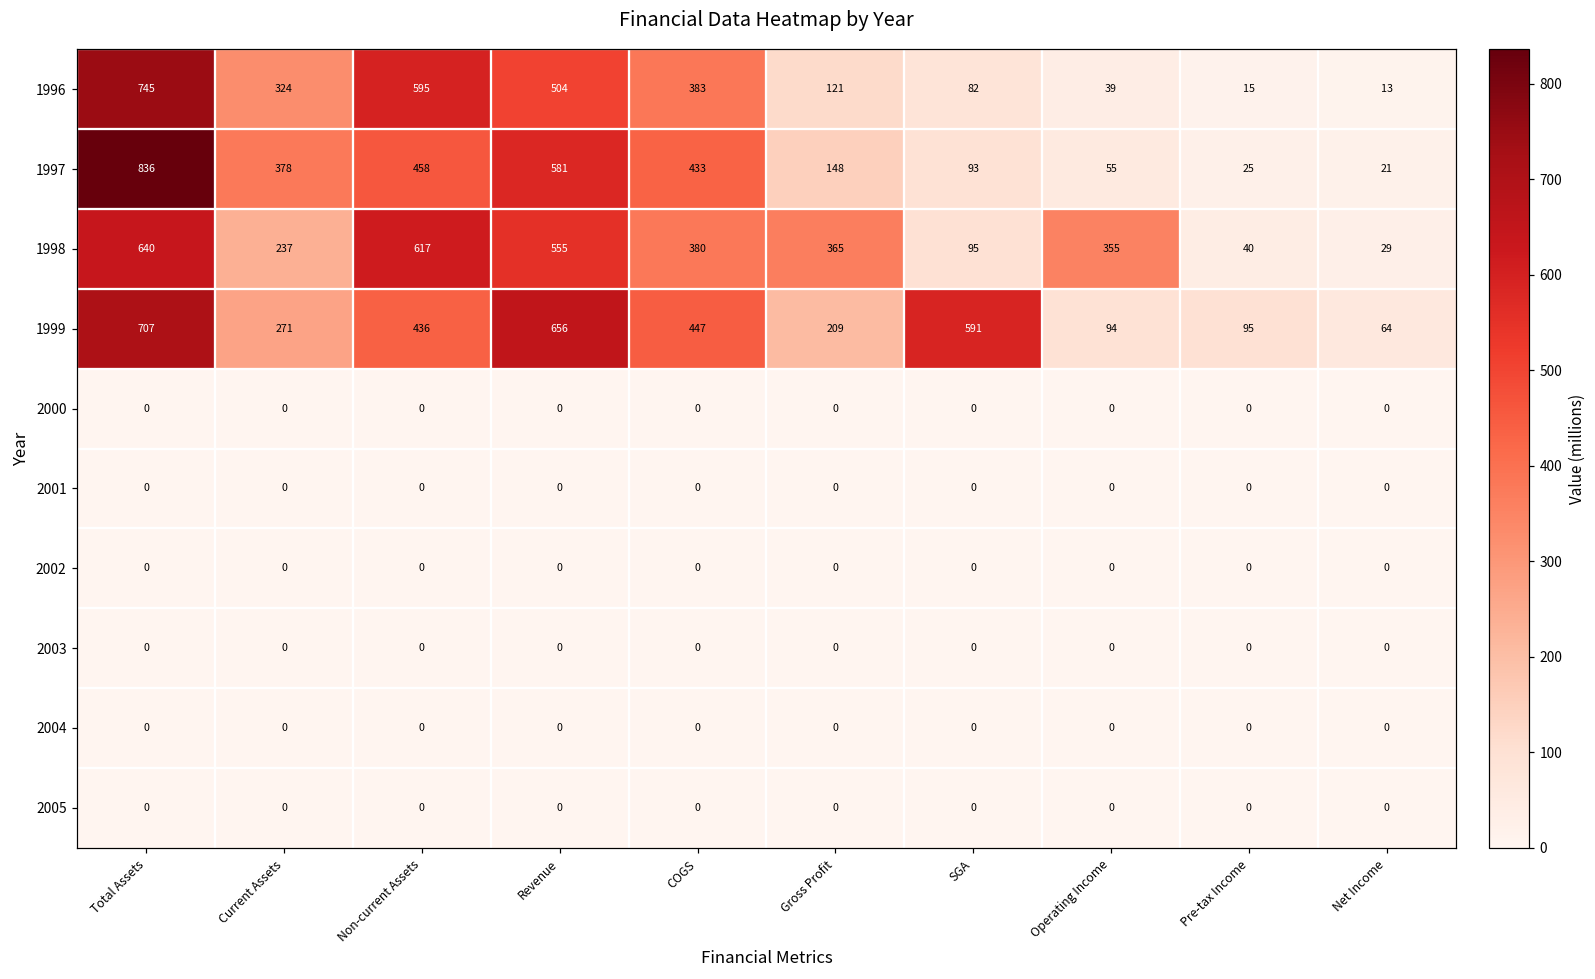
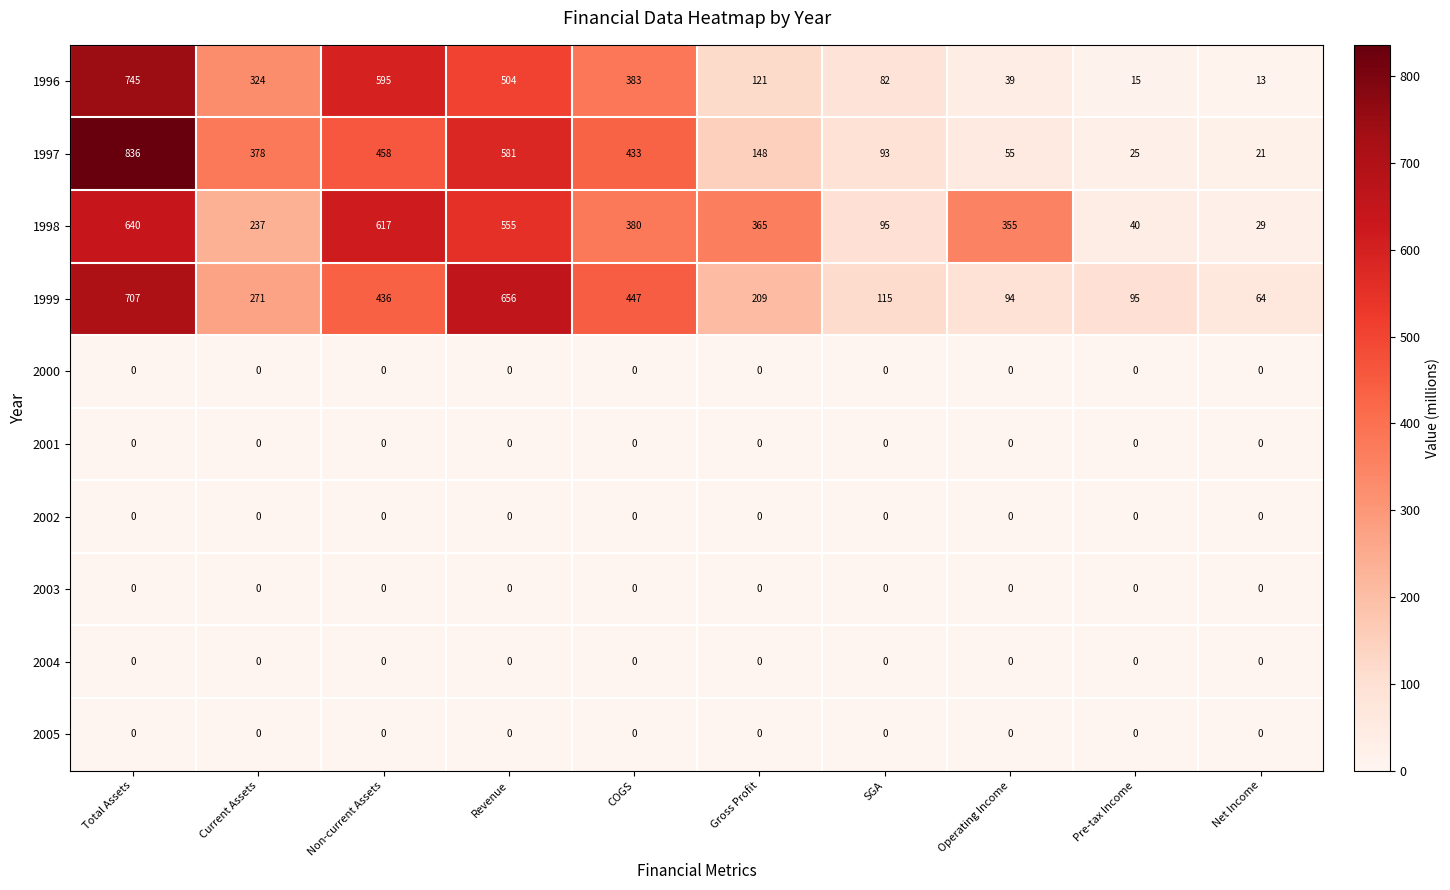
1999, SGA: 591 -> 115
